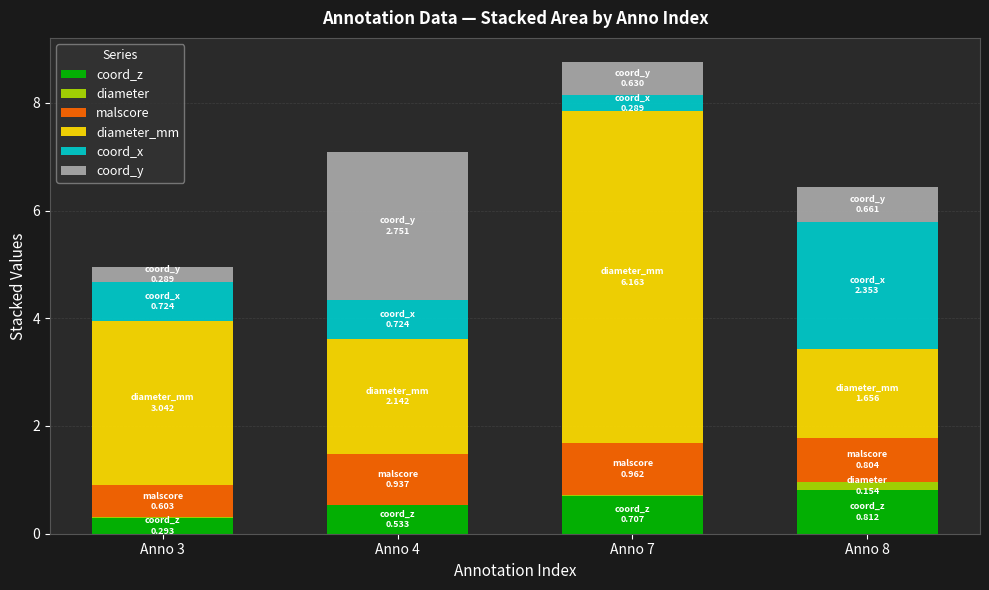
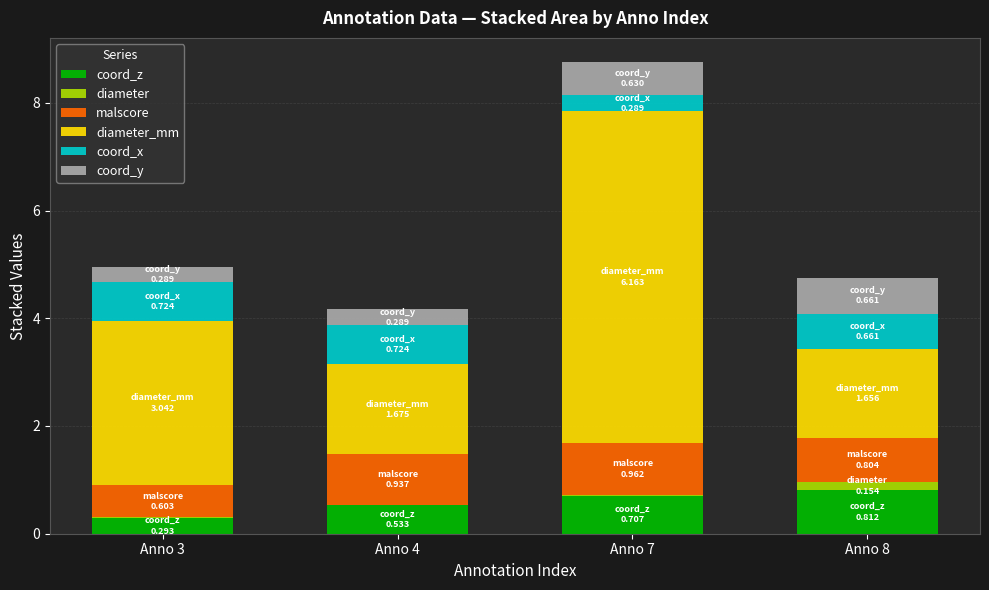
diameter_mm, Anno 4: 2.142 -> 1.675
coord_y, Anno 4: 2.751 -> 0.289
coord_x, Anno 8: 2.353 -> 0.661
